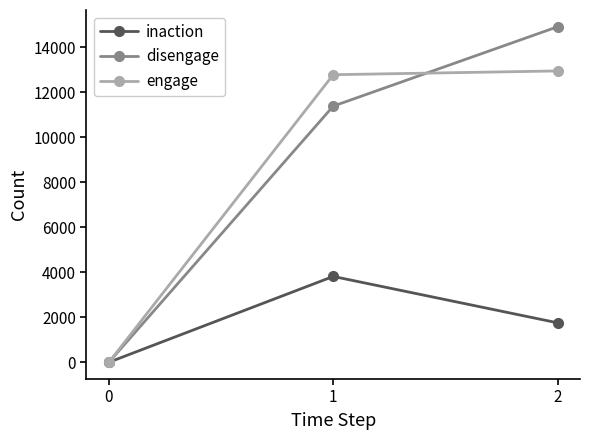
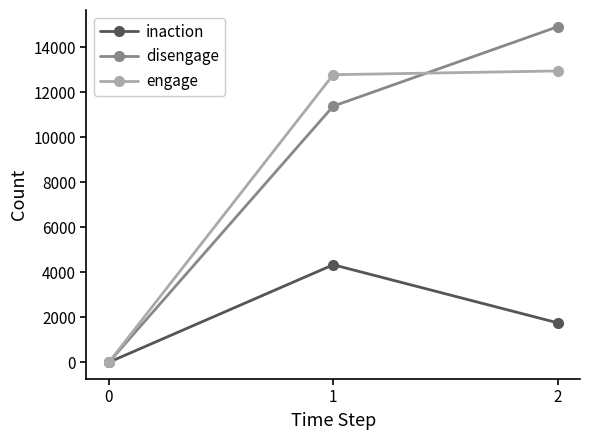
inaction, 1: 3800 -> 4300
